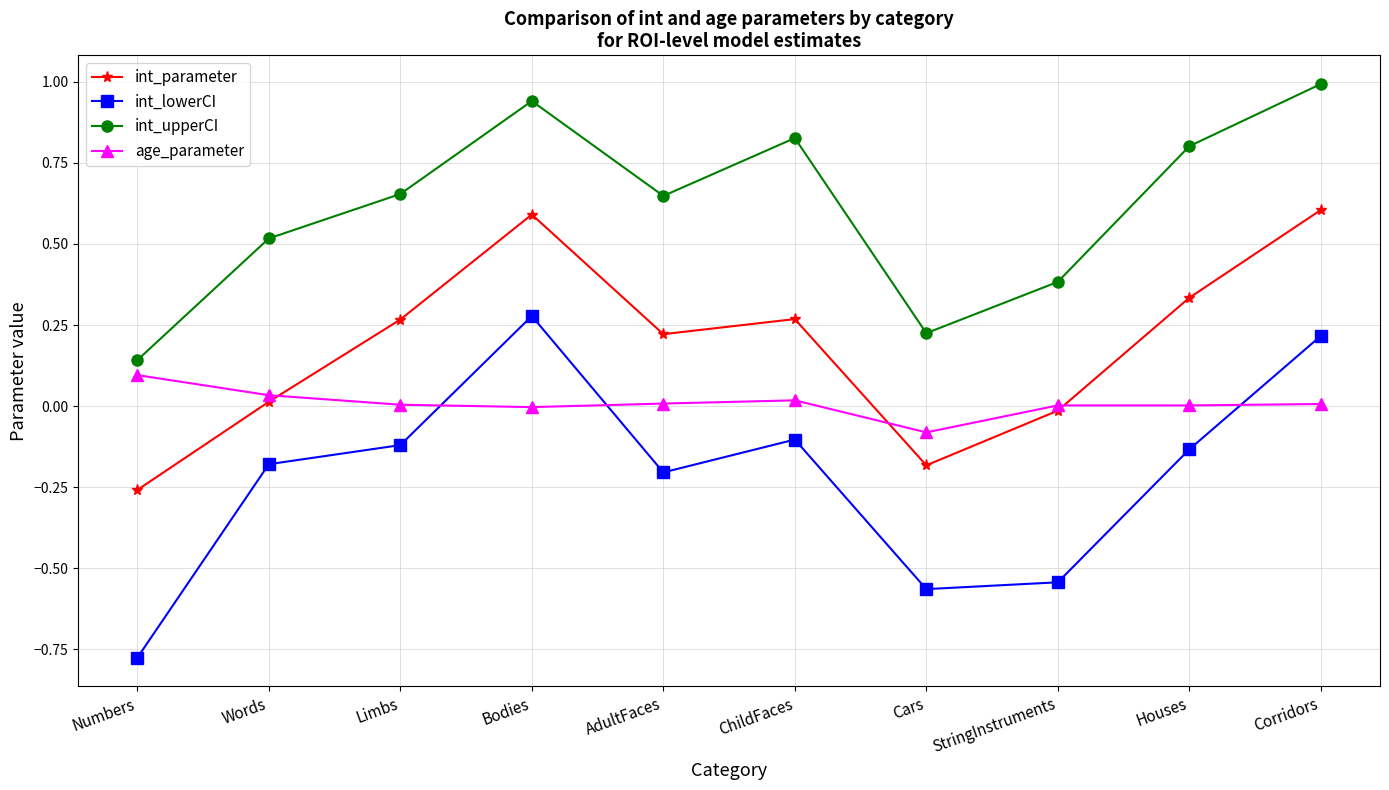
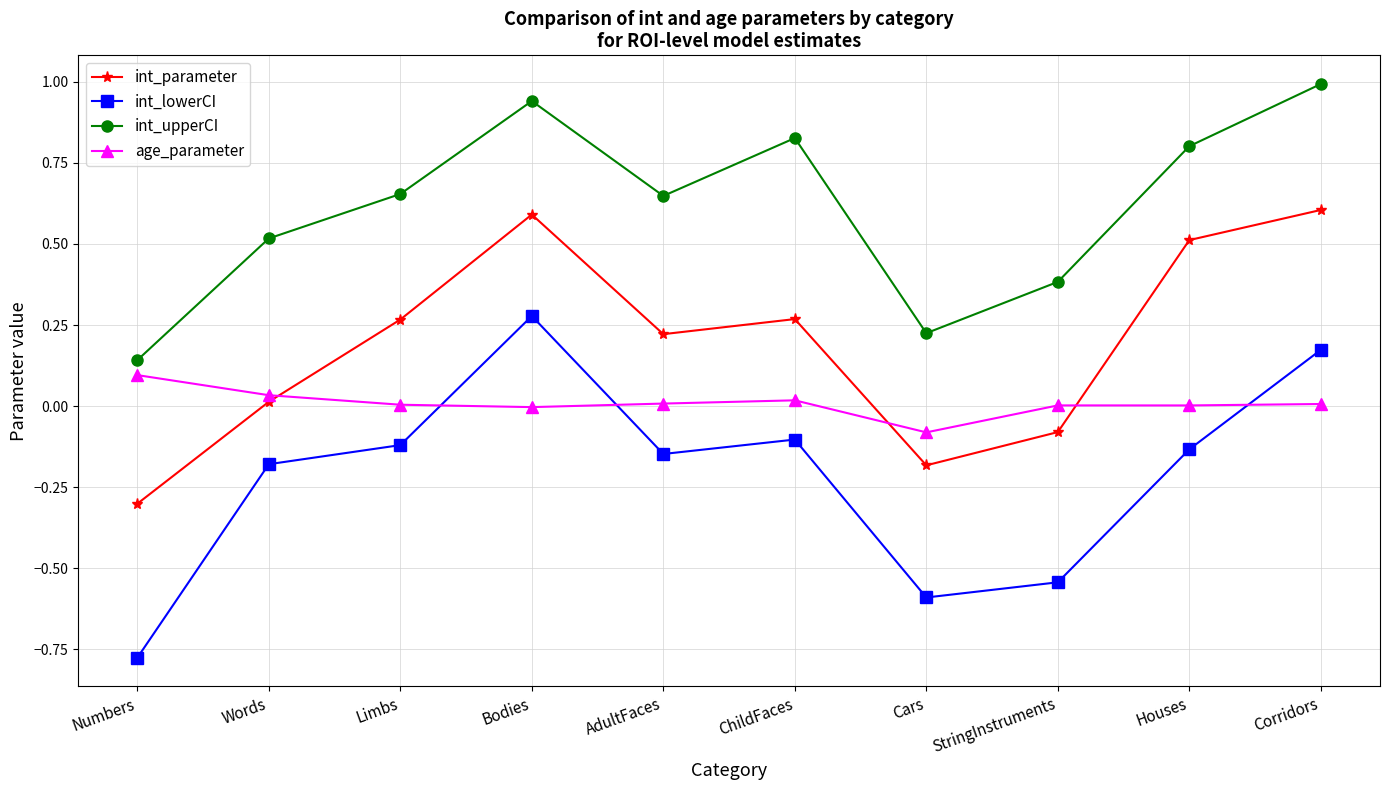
int_parameter, Numbers: -0.26 -> -0.30
int_lowerCI, AdultFaces: -0.20 -> -0.15
int_lowerCI, Cars: -0.56 -> -0.59
int_parameter, StringInstruments: -0.01 -> -0.08
int_parameter, Houses: 0.33 -> 0.51
int_lowerCI, Corridors: 0.22 -> 0.17
